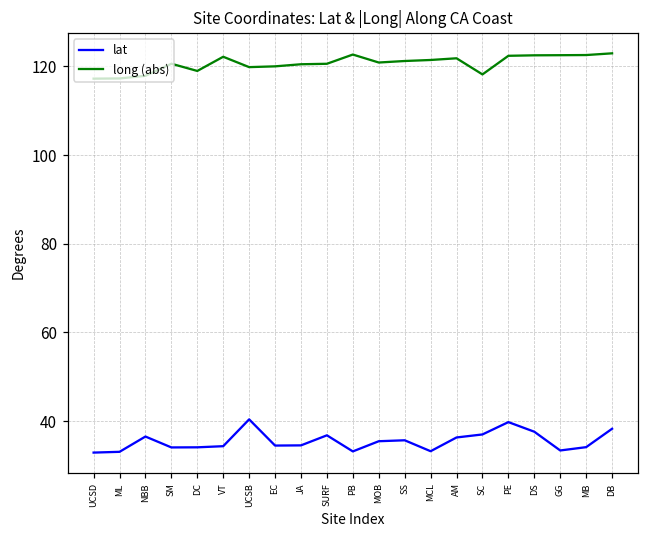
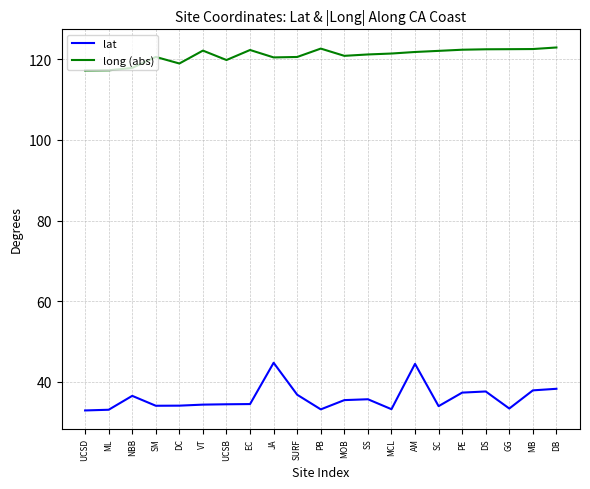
lat, UCSB: 40 -> 34
long (abs), EC: 120 -> 122
lat, JA: 35 -> 45
lat, AM: 36 -> 44
lat, SC: 37 -> 34
long (abs), SC: 118 -> 122
lat, PE: 40 -> 37
lat, MB: 34 -> 38
